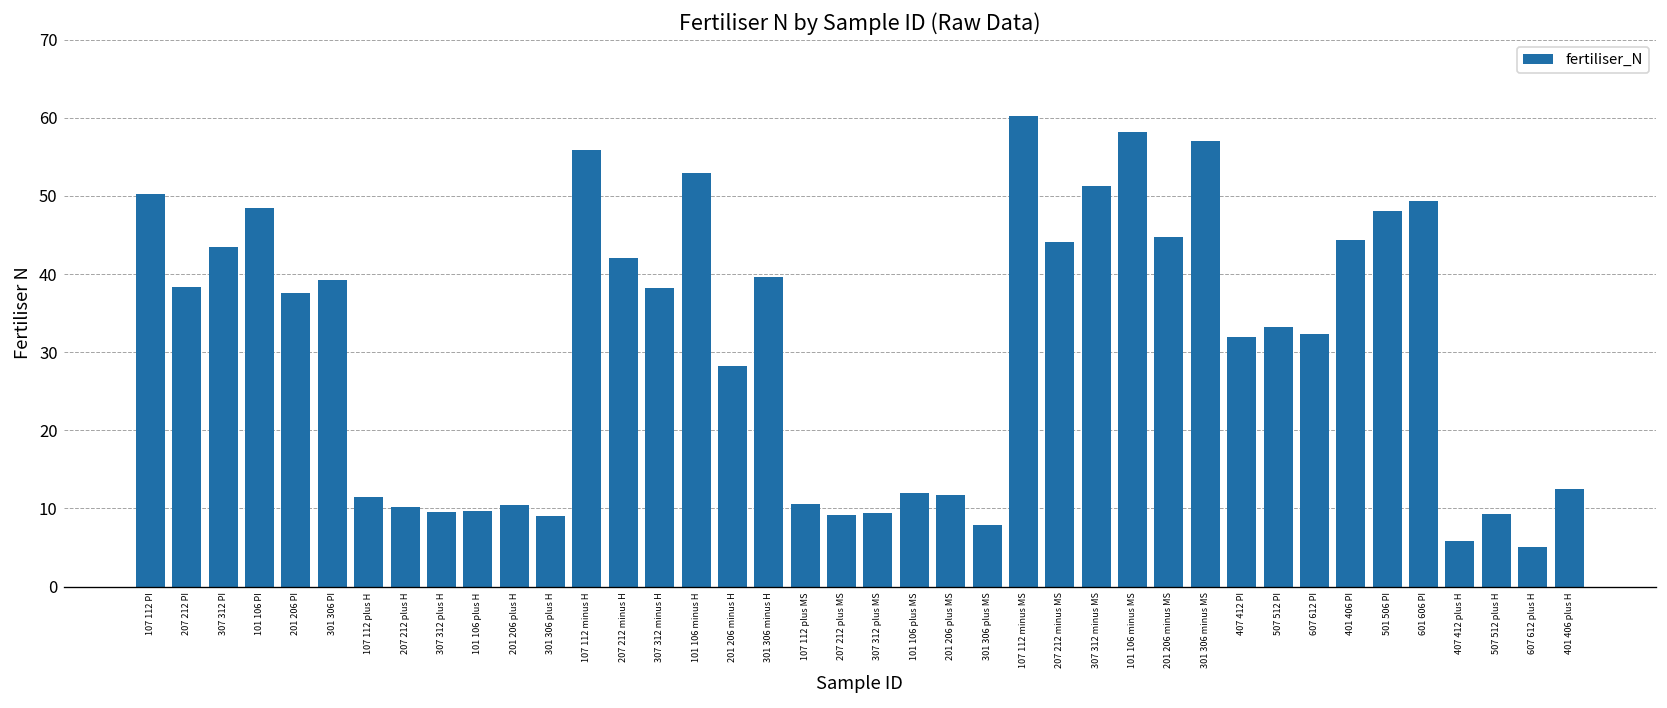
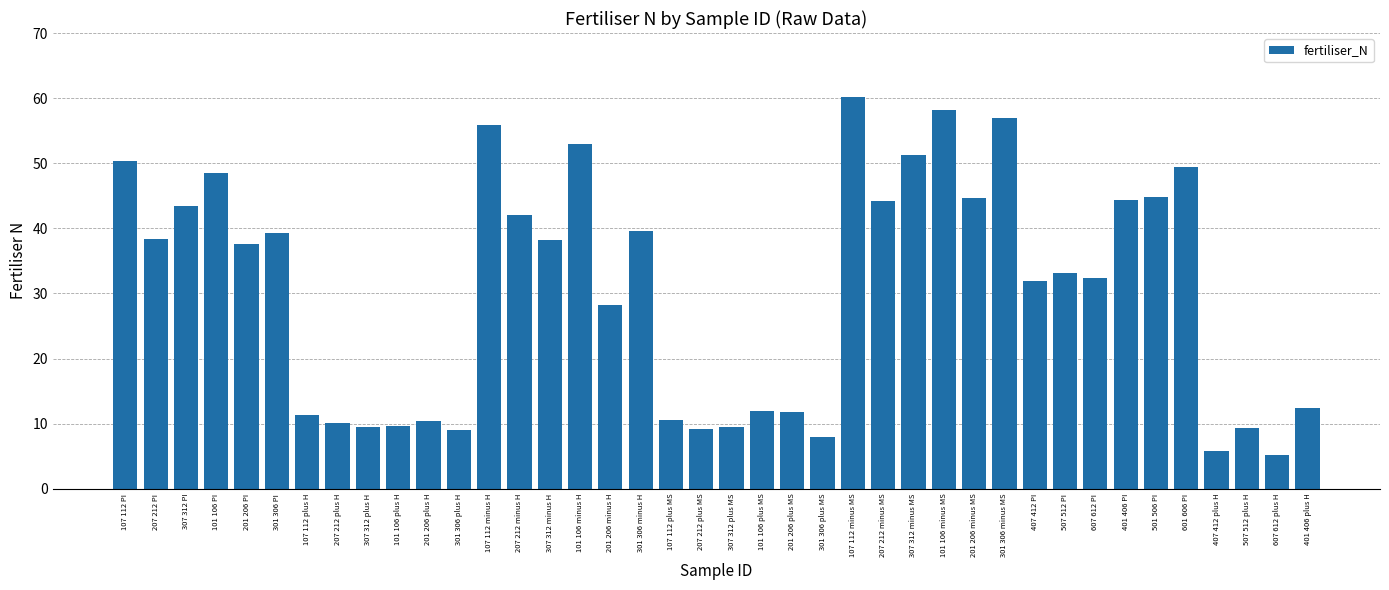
501 506 PI: 48 -> 45
